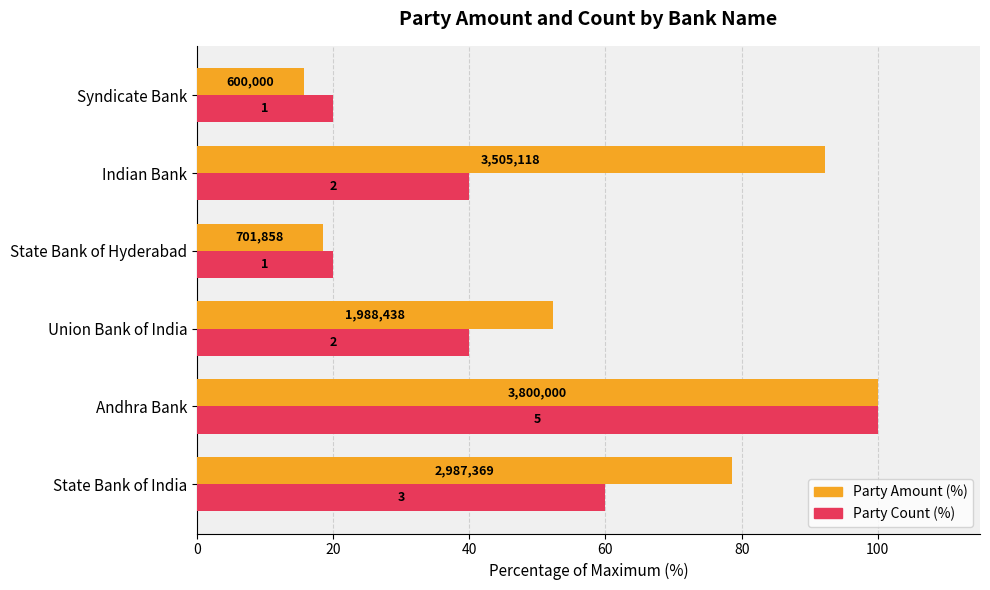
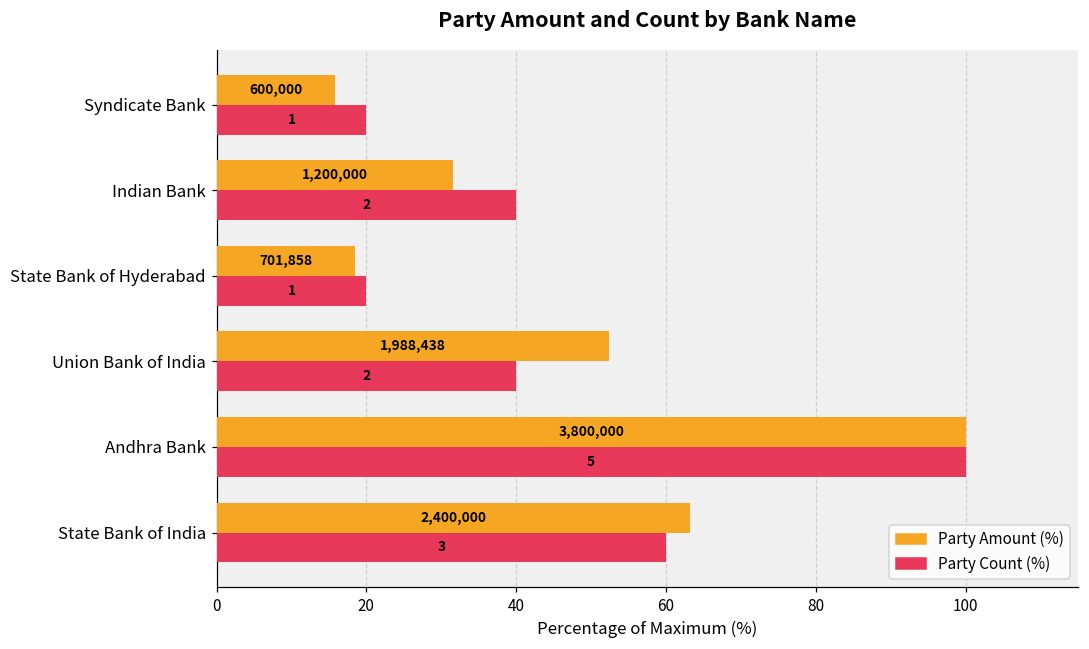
Party Amount (%), Indian Bank: 3,505,118 -> 1,200,000
Party Amount (%), State Bank of India: 2,987,369 -> 2,400,000
